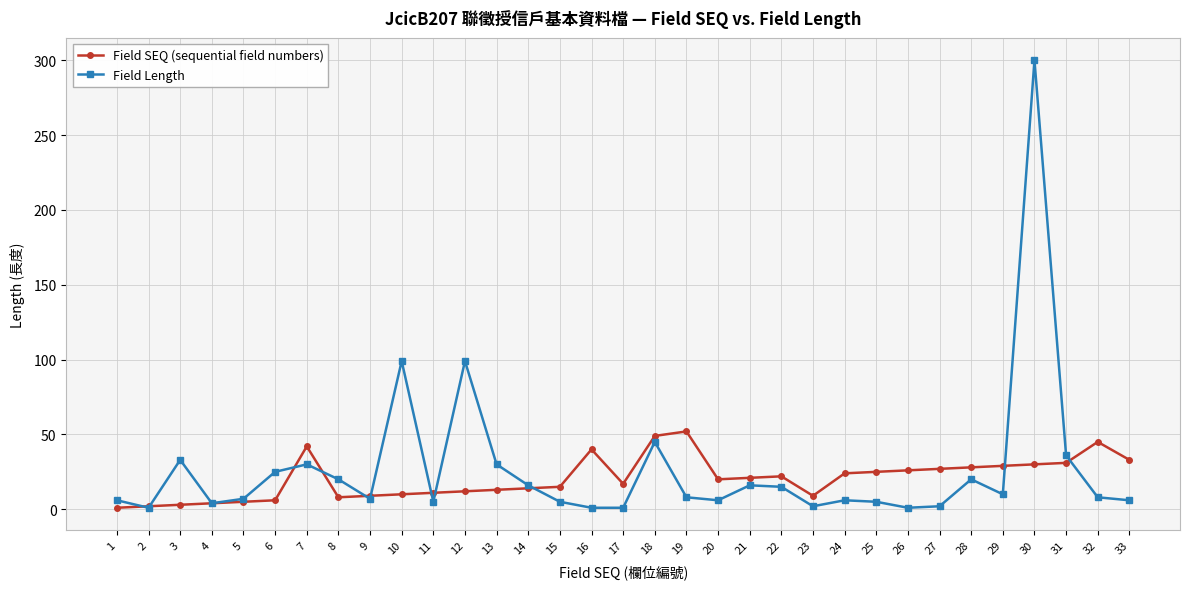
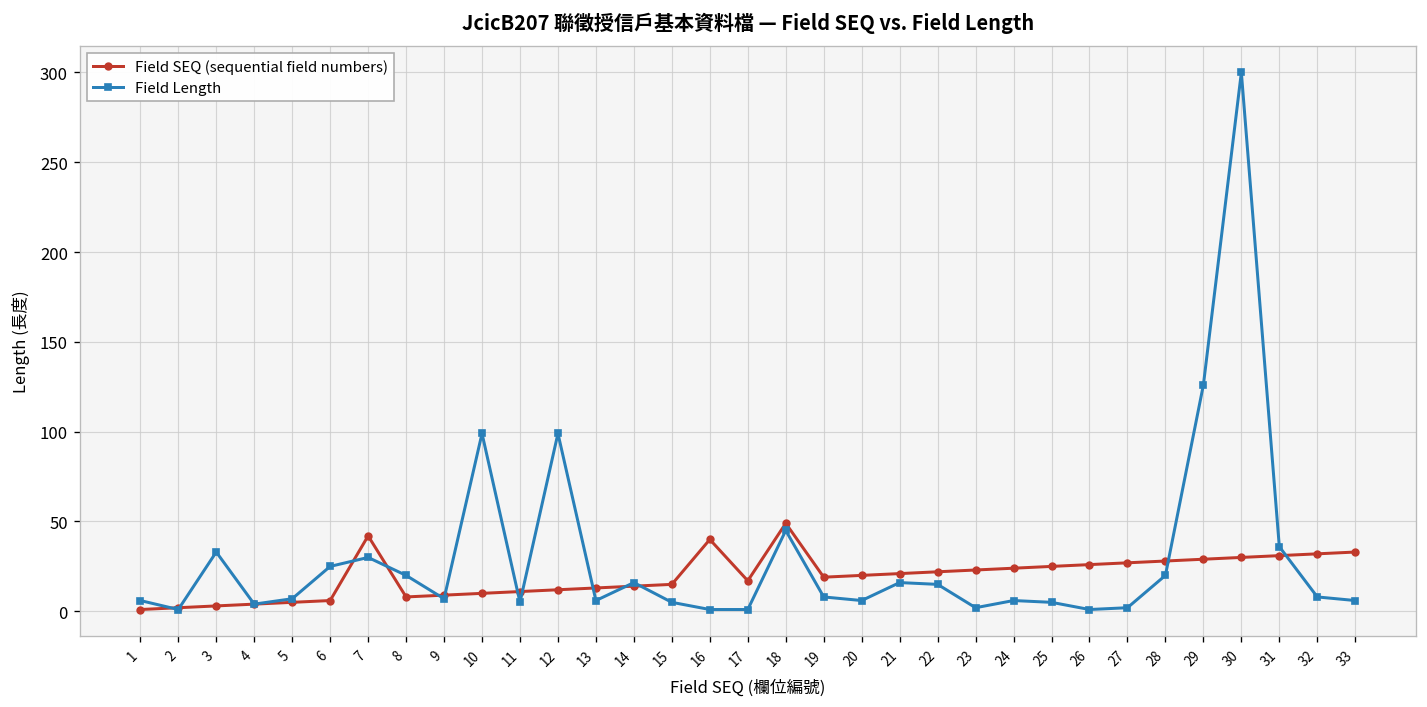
Field Length, 13: 30 -> 6
Field SEQ (sequential field numbers), 19: 52 -> 19
Field SEQ (sequential field numbers), 23: 9 -> 23
Field Length, 29: 10 -> 126
Field SEQ (sequential field numbers), 32: 45 -> 32
